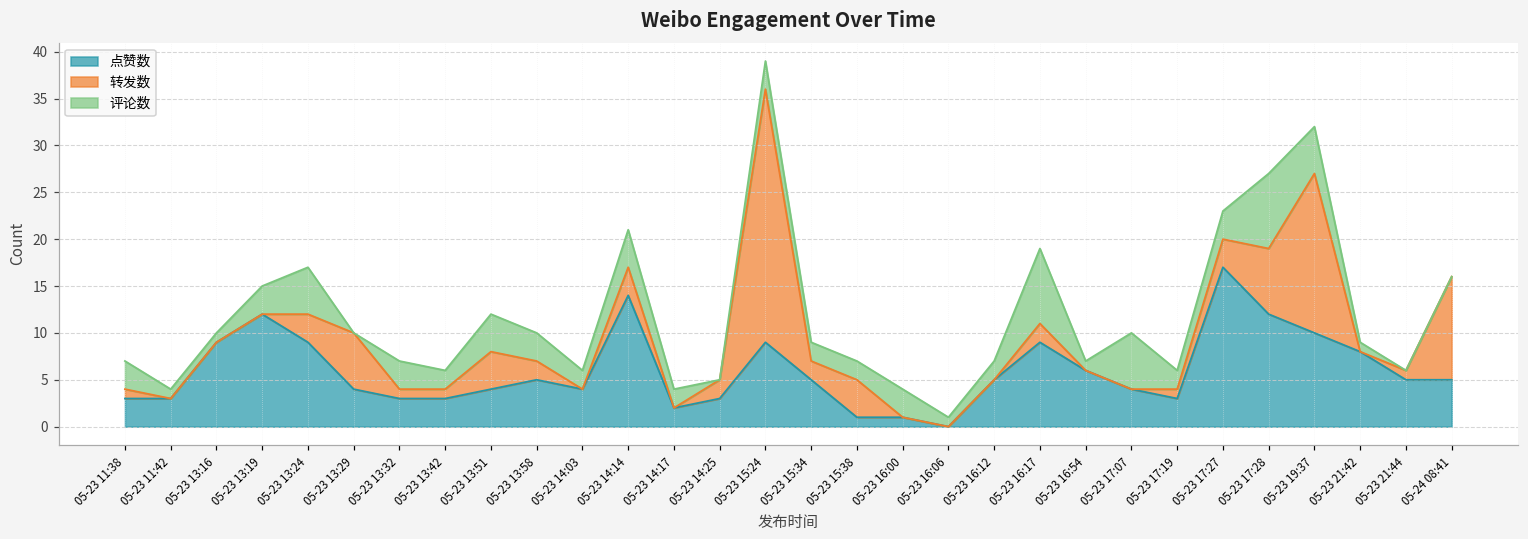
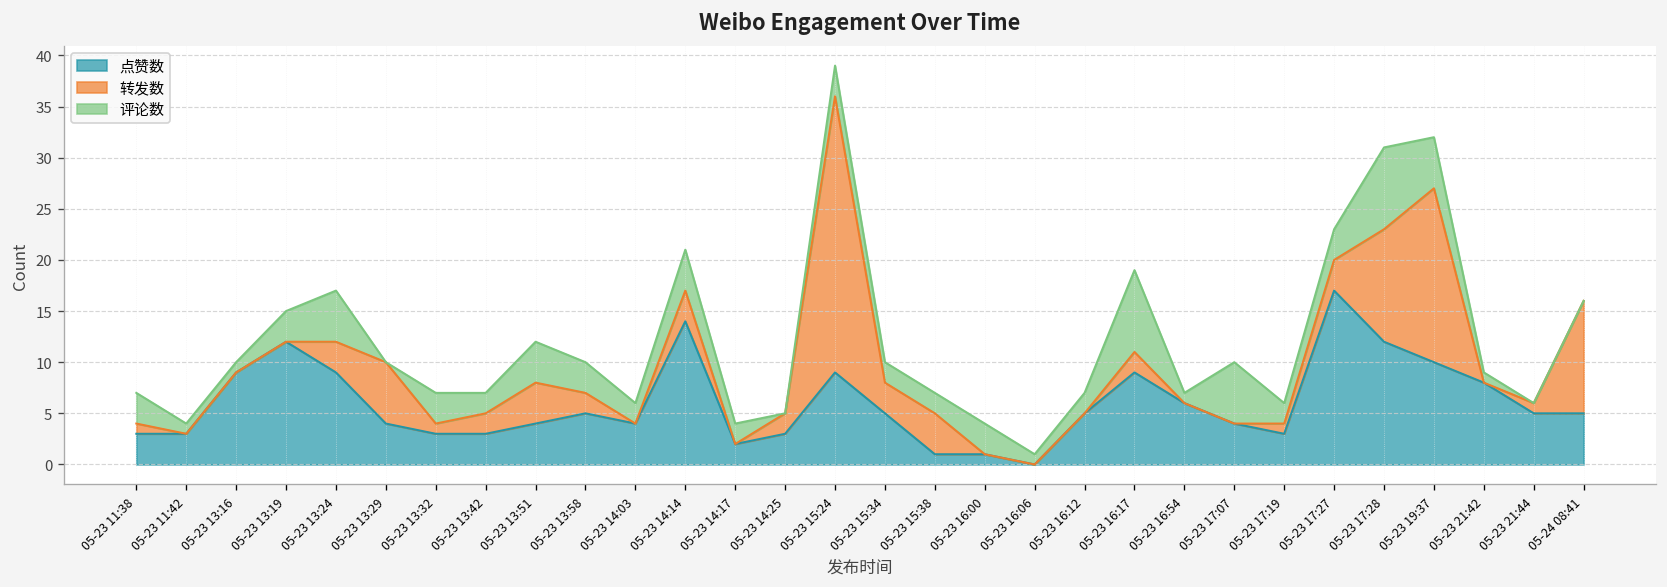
转发数, 05-23 13:42: 1 -> 2
转发数, 05-23 15:34: 2 -> 3
转发数, 05-23 17:28: 7 -> 11
